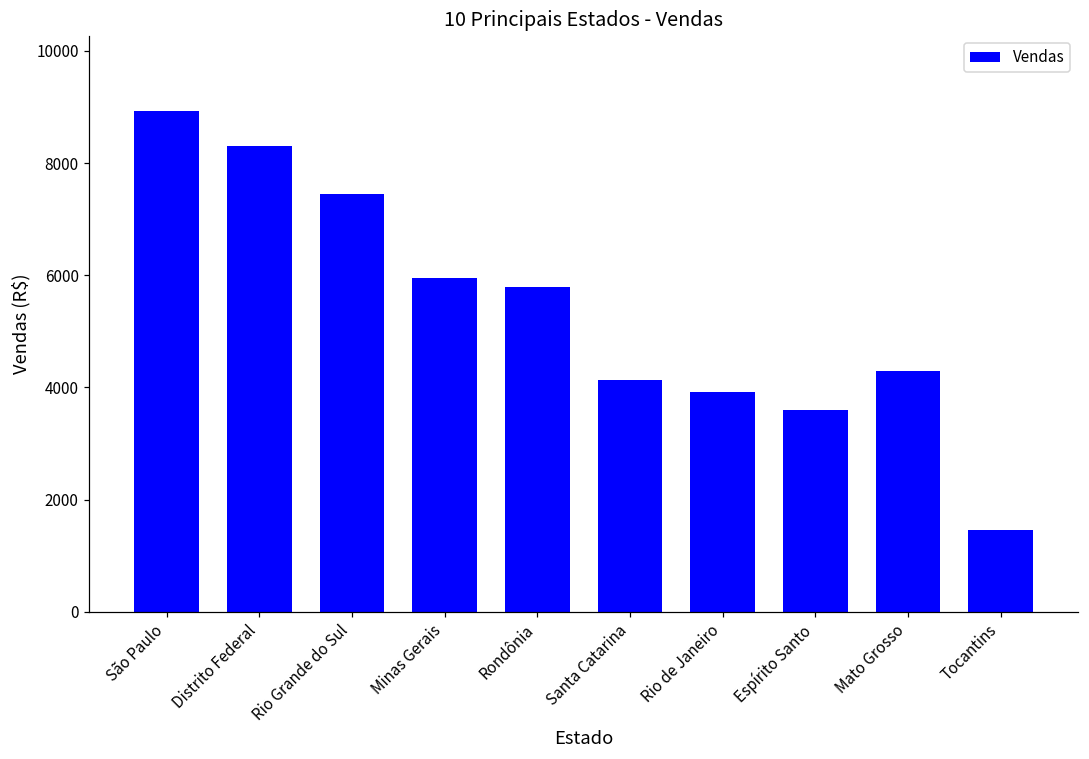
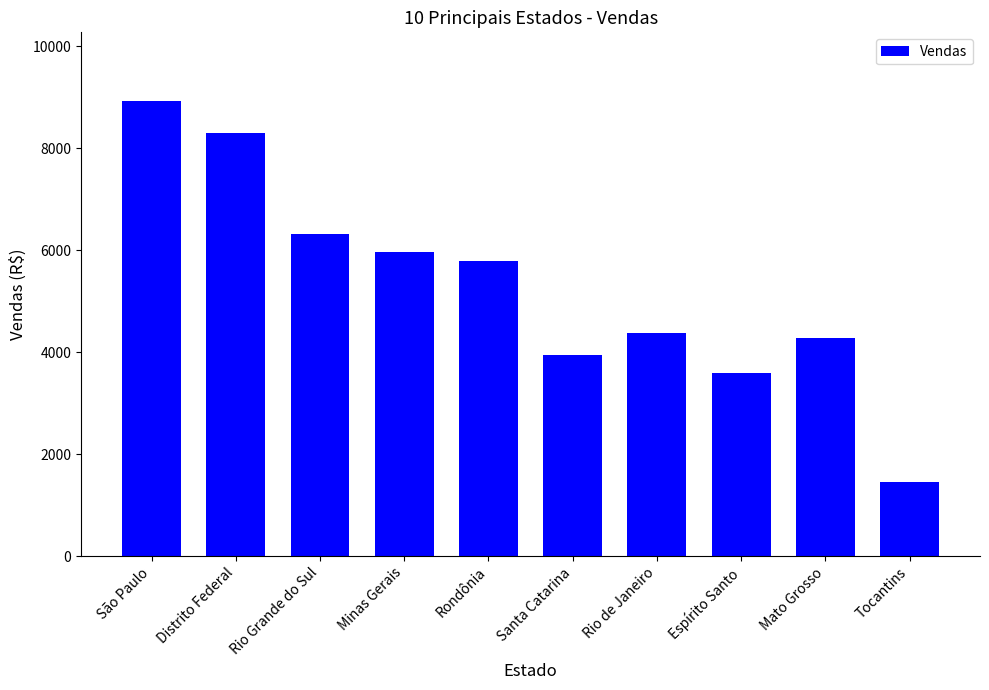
Rio Grande do Sul: 7400 -> 6300
Santa Catarina: 4100 -> 3900
Rio de Janeiro: 3900 -> 4400
